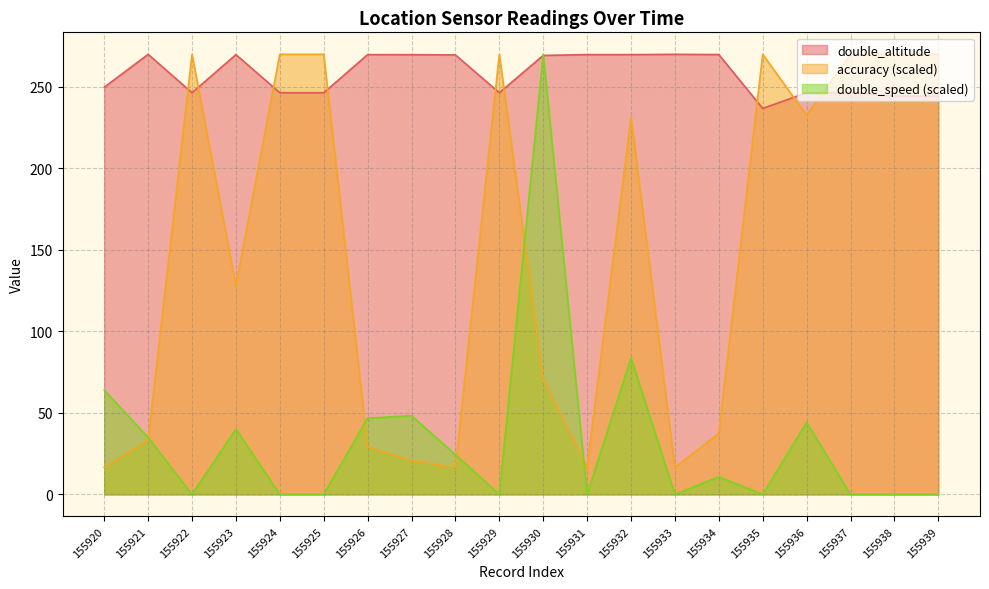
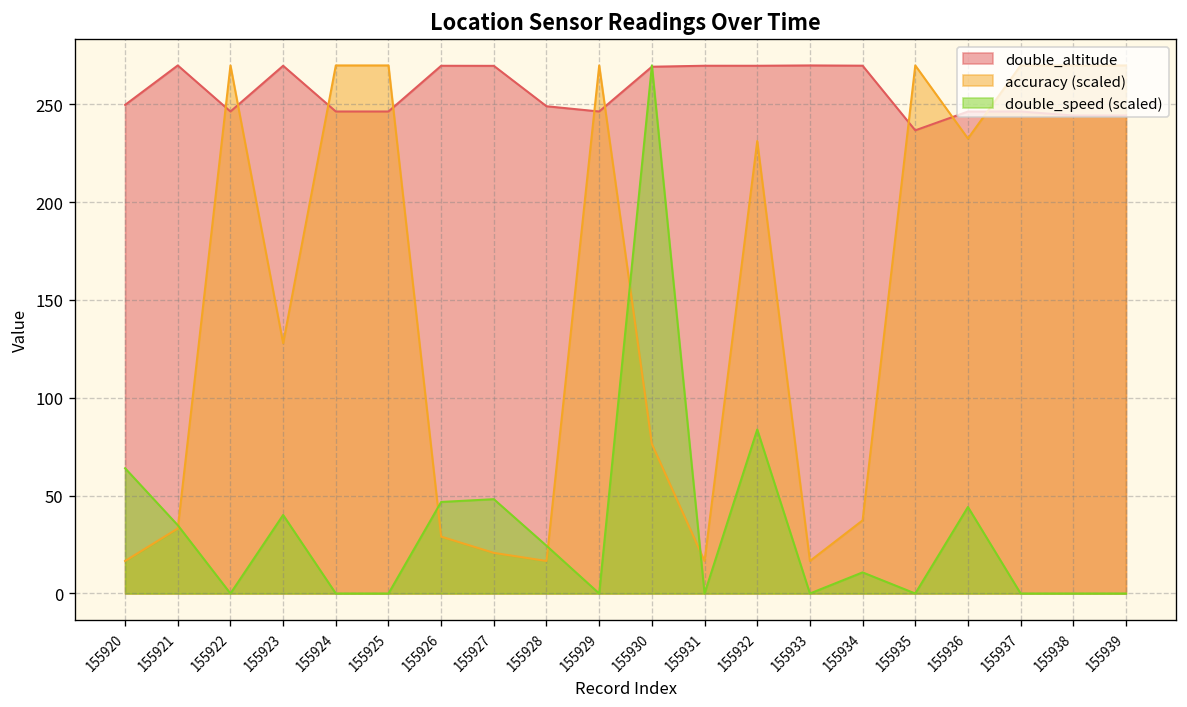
double_altitude, 155928: 270 -> 249
accuracy (scaled), 155930: 71 -> 76
